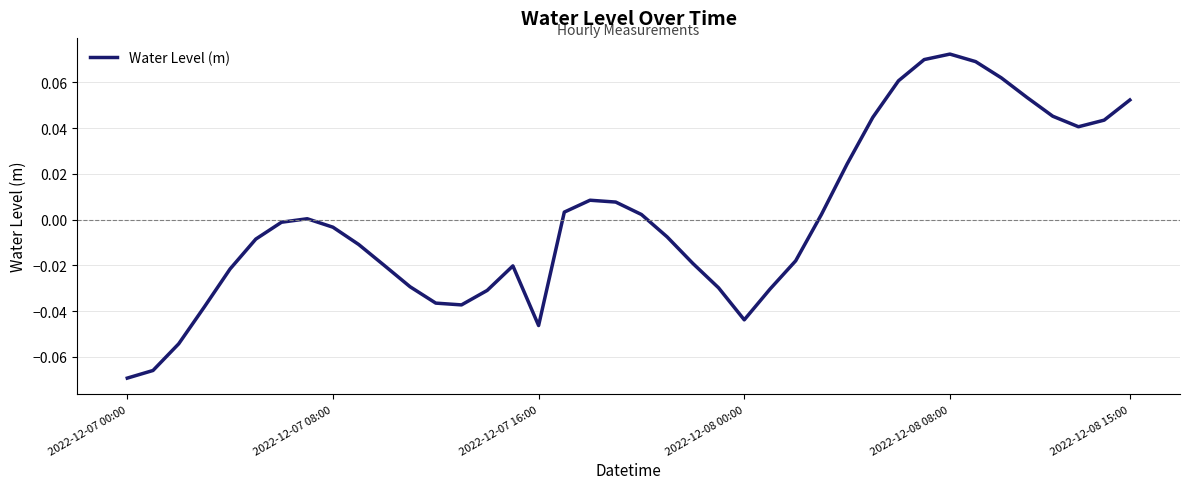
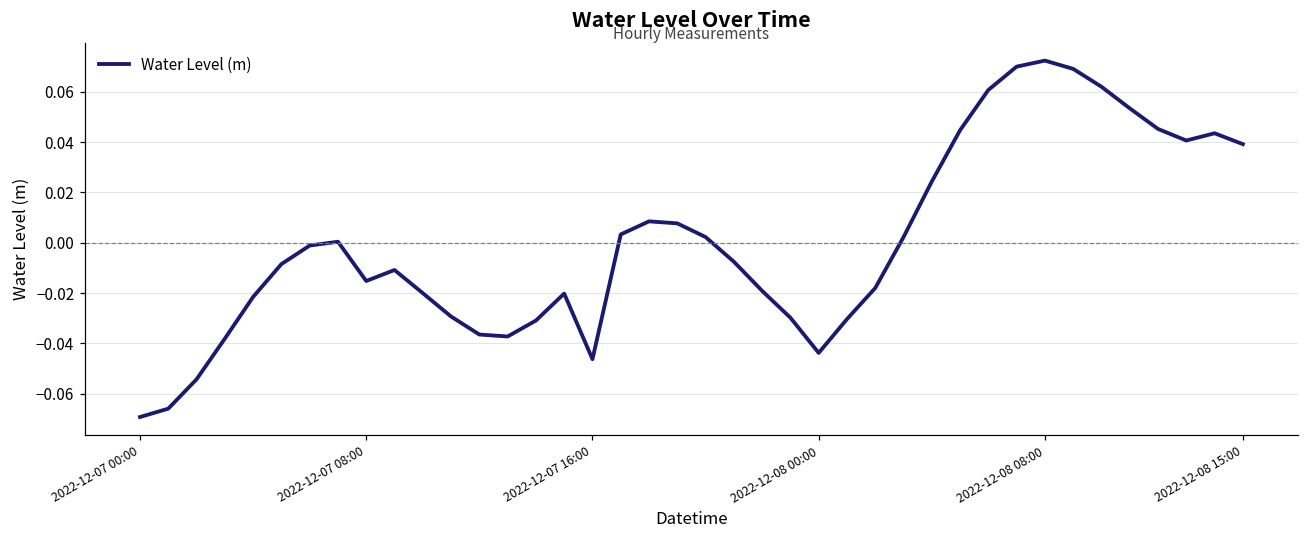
2022-12-07 08:00: -0.003 -> -0.015
2022-12-08 15:00: 0.052 -> 0.039
